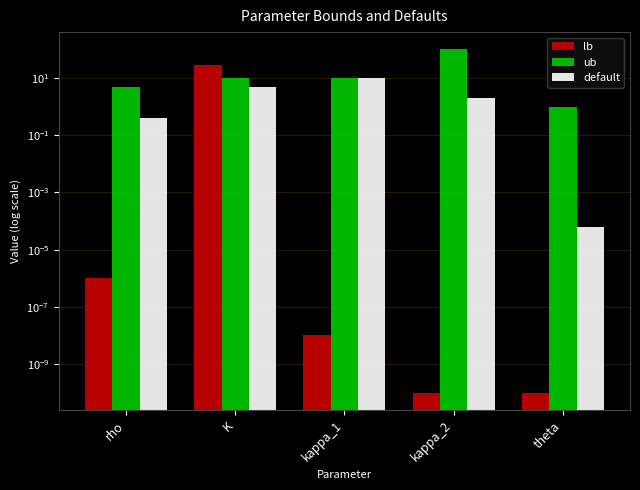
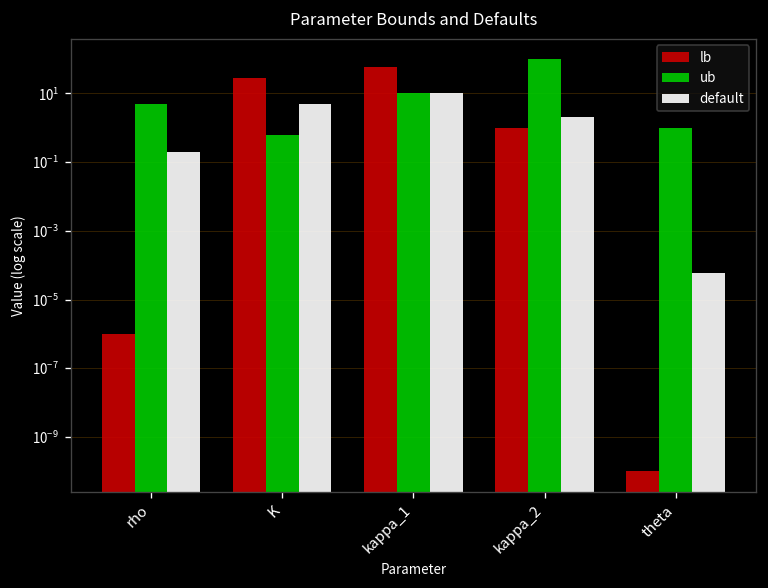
default, rho: 0.4 -> 0.2
ub, K: 10 -> 0.6
lb, kappa_1: 0 -> 60
lb, kappa_2: 0 -> 1
